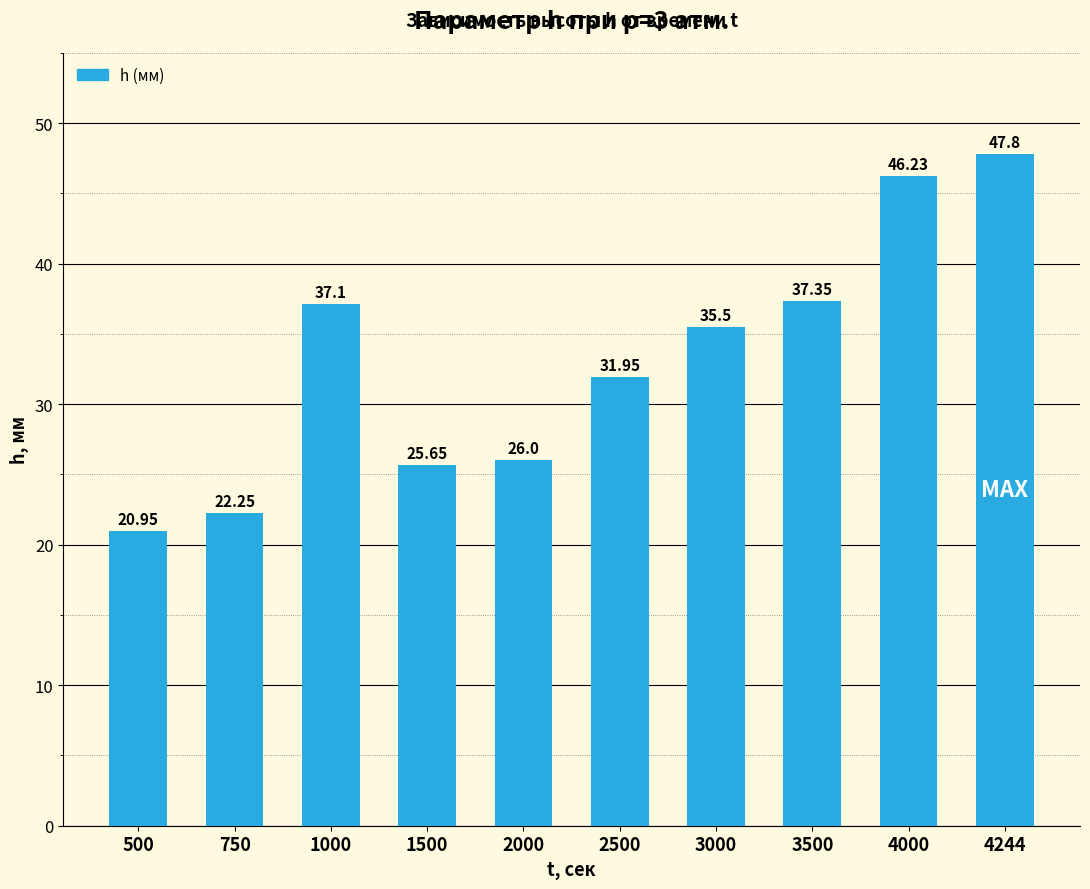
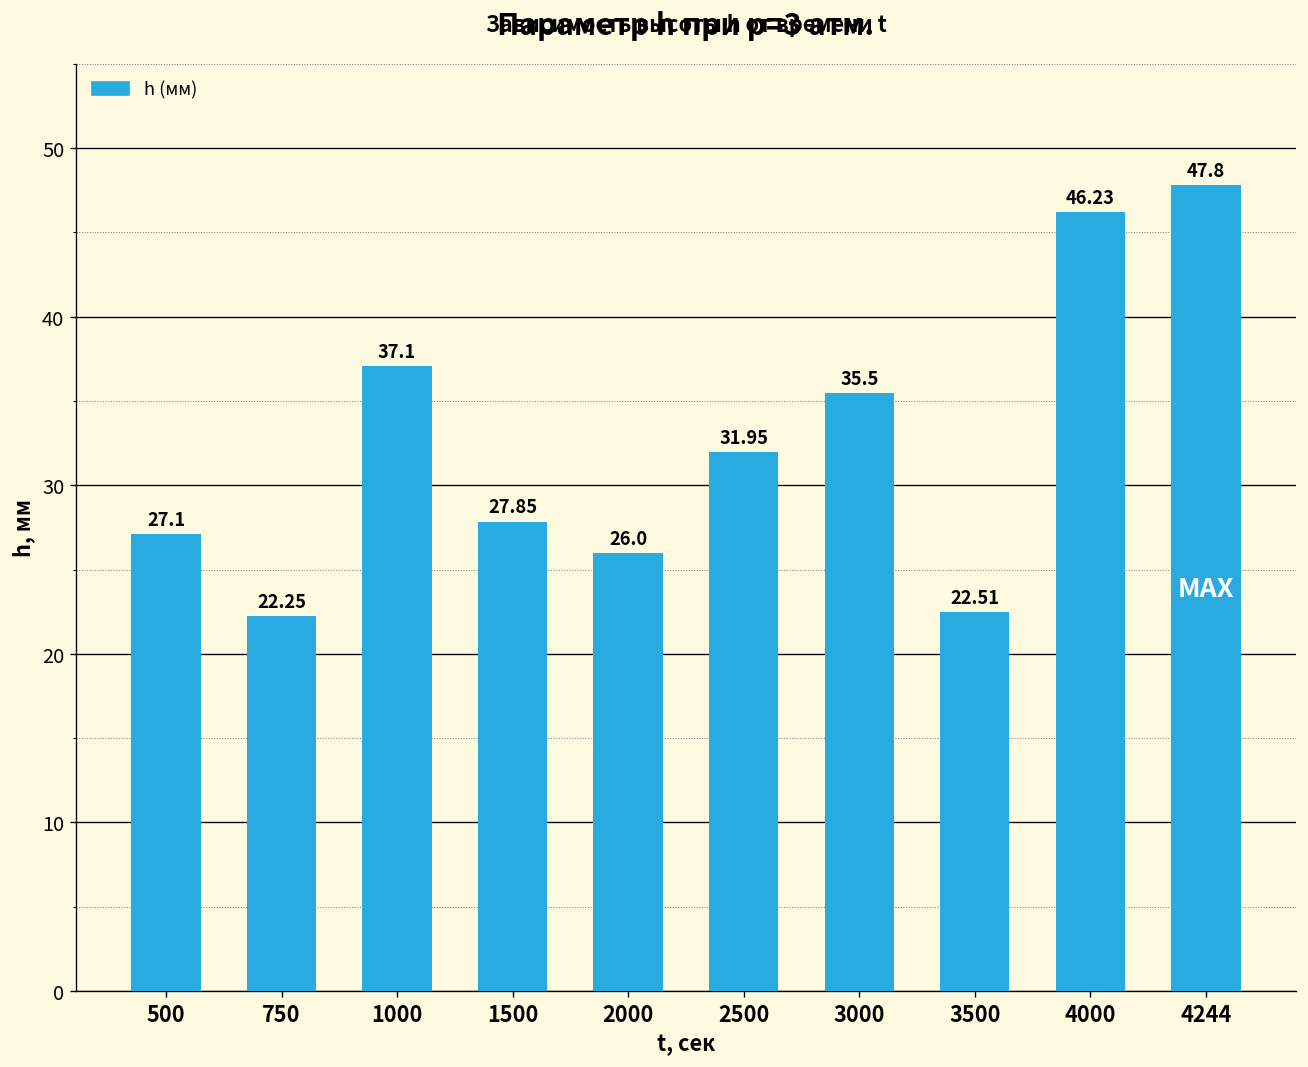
500: 20.95 -> 27.1
1500: 25.65 -> 27.85
3500: 37.35 -> 22.51
